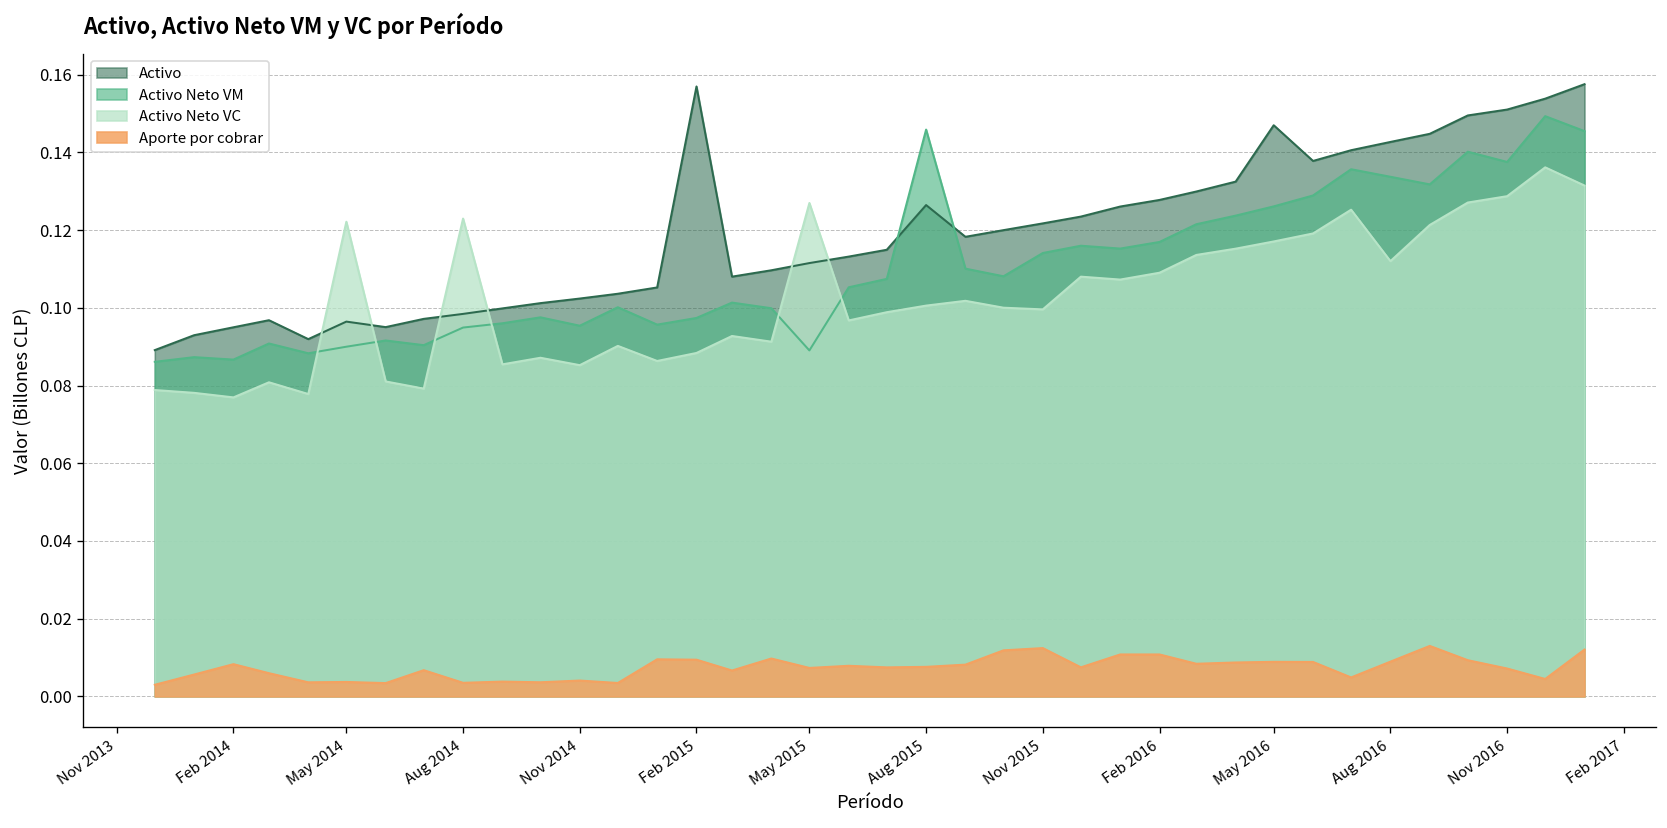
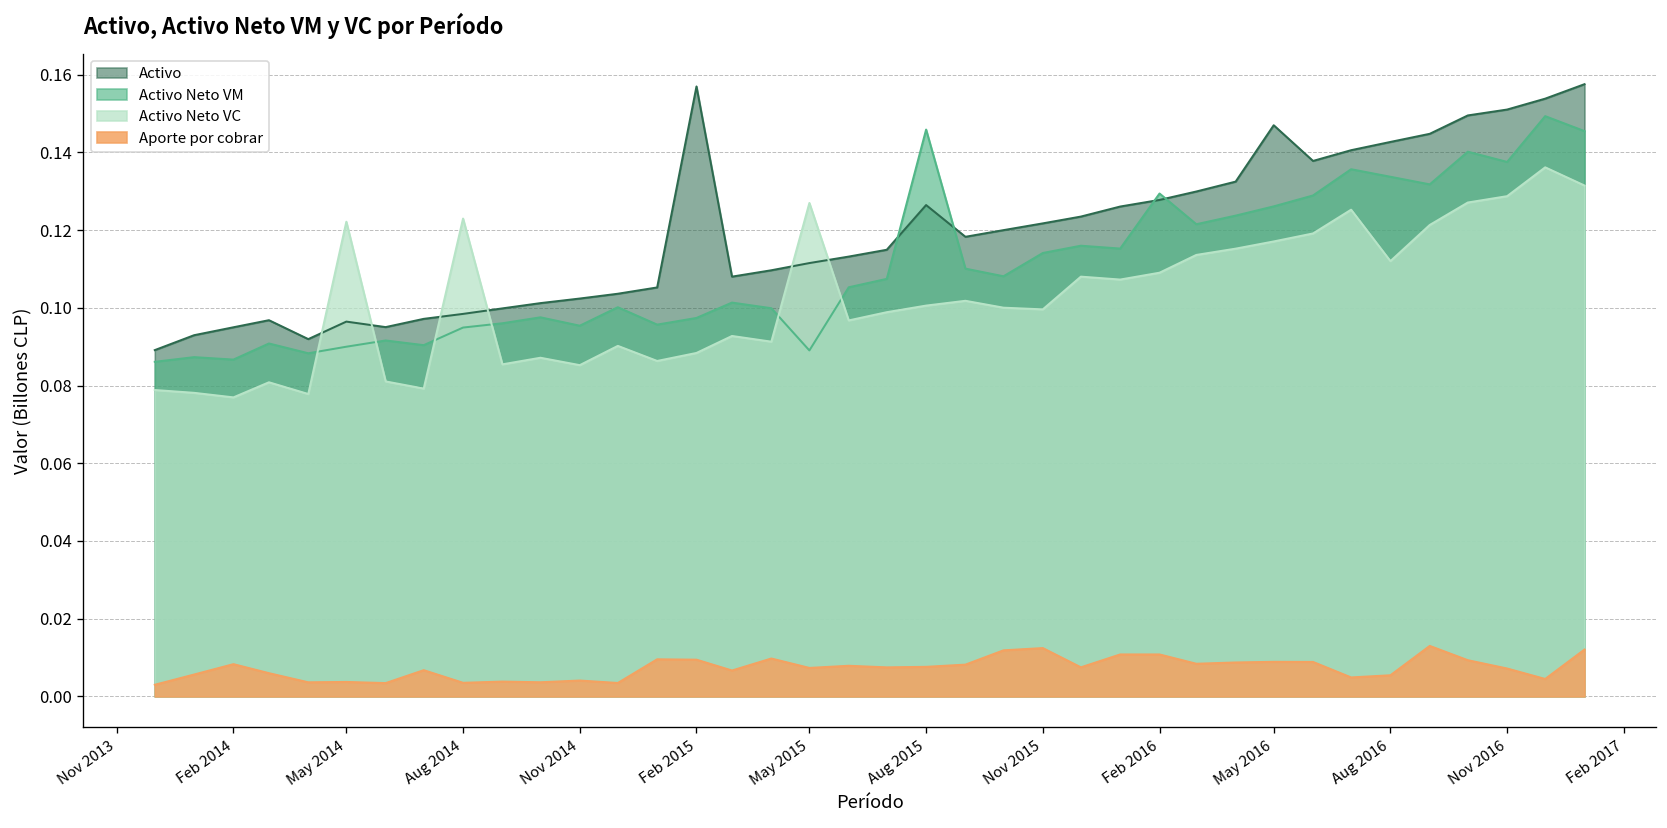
Activo Neto VM, Feb 2016: 0.117 -> 0.129
Aporte por cobrar, Aug 2016: 0.009 -> 0.005
